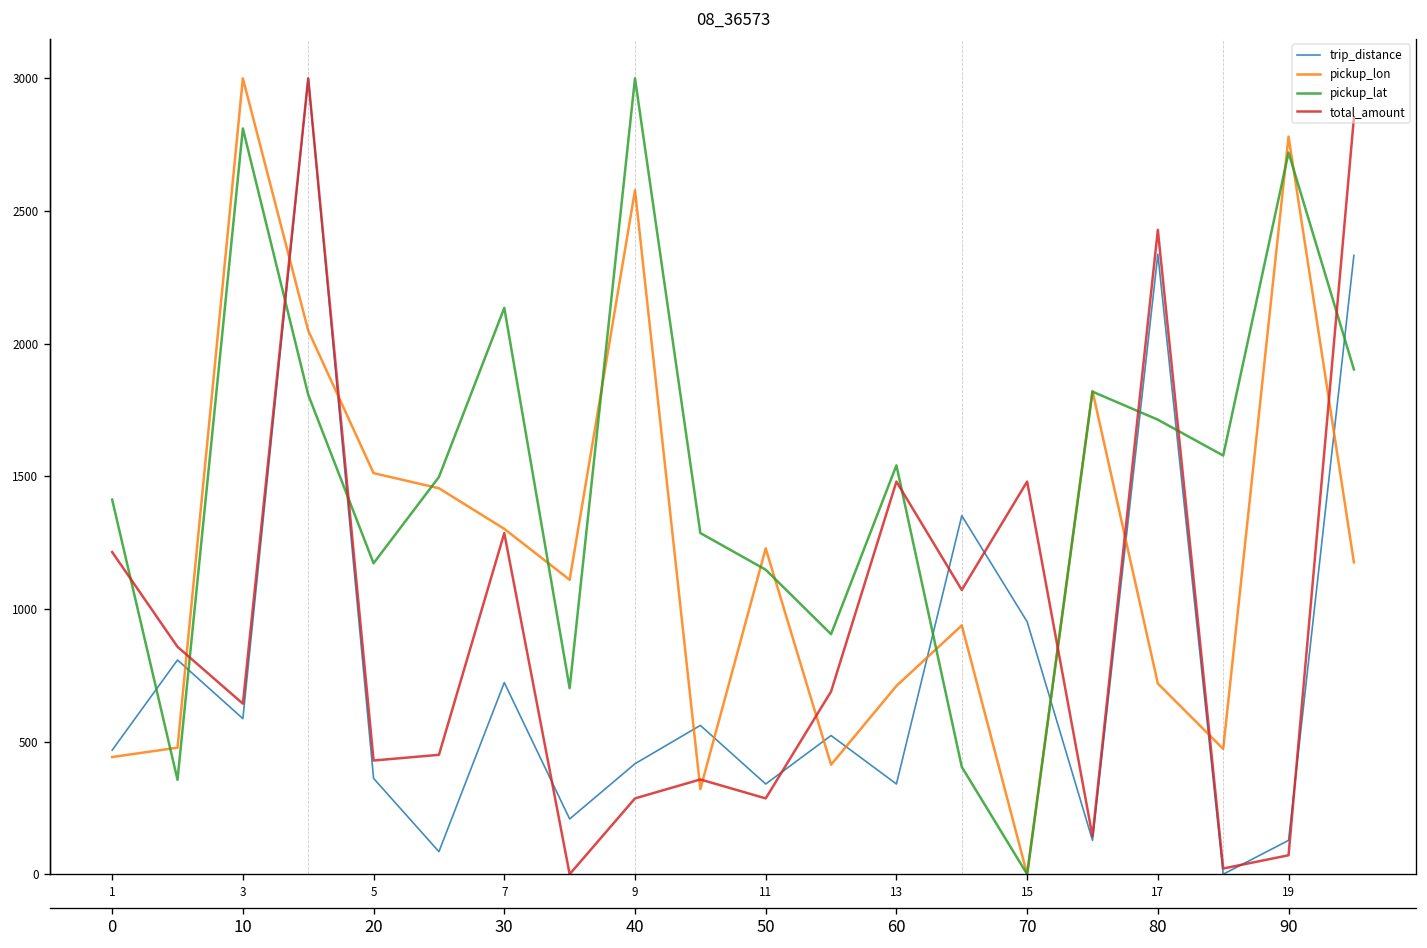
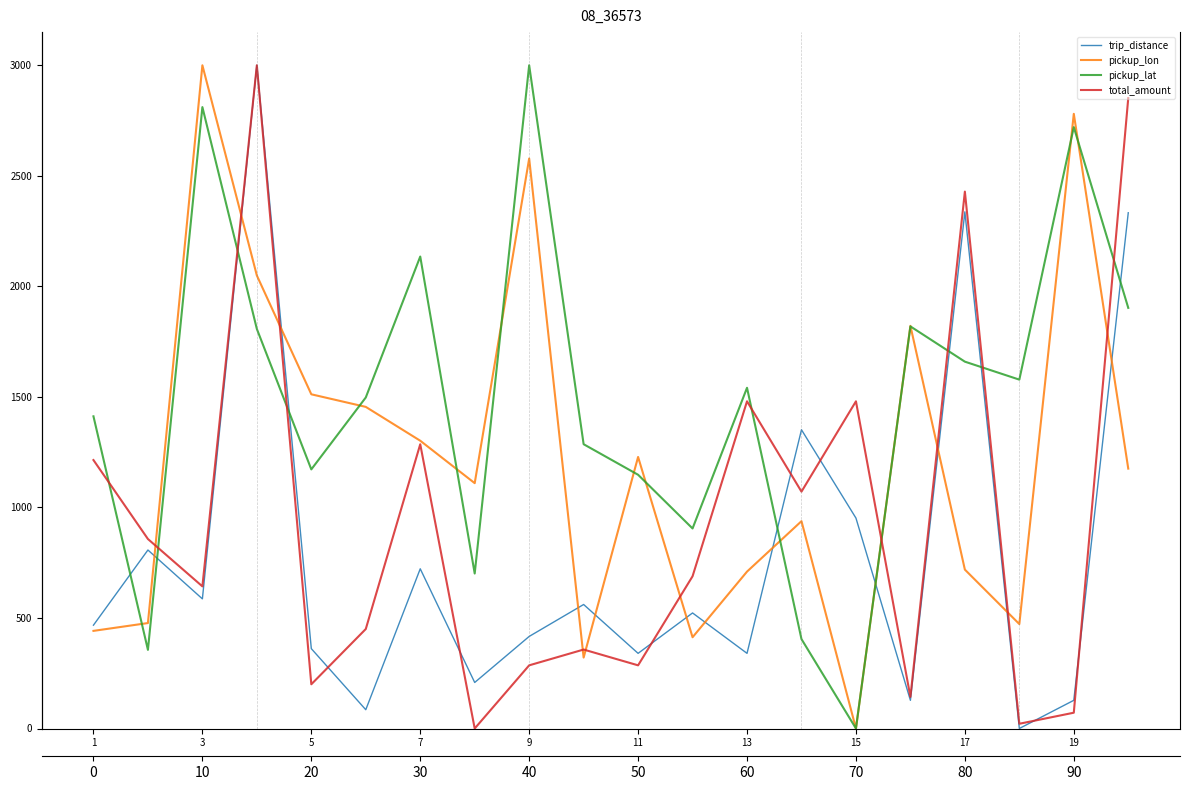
total_amount, 5: 430 -> 200
pickup_lat, 17: 1710 -> 1660
